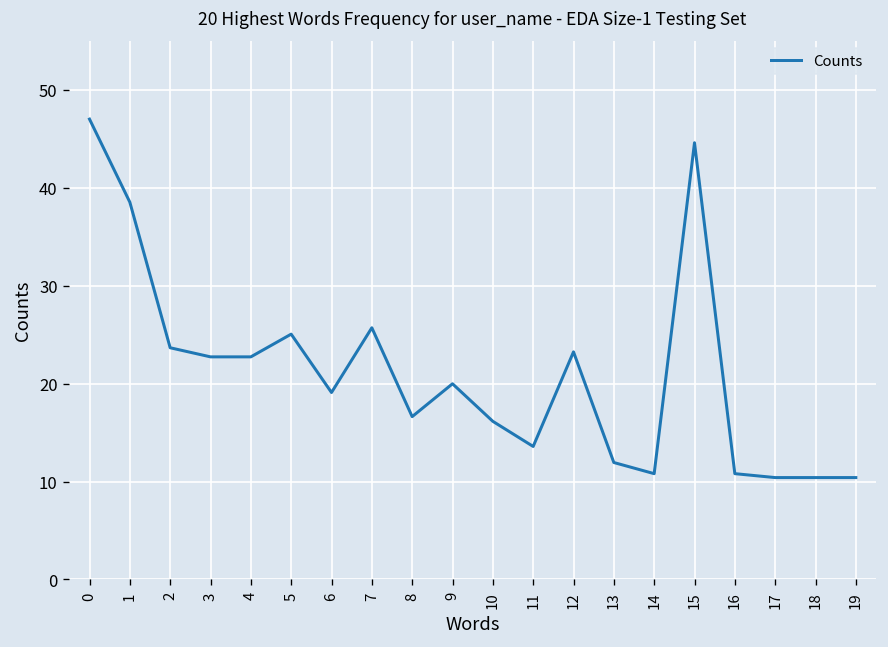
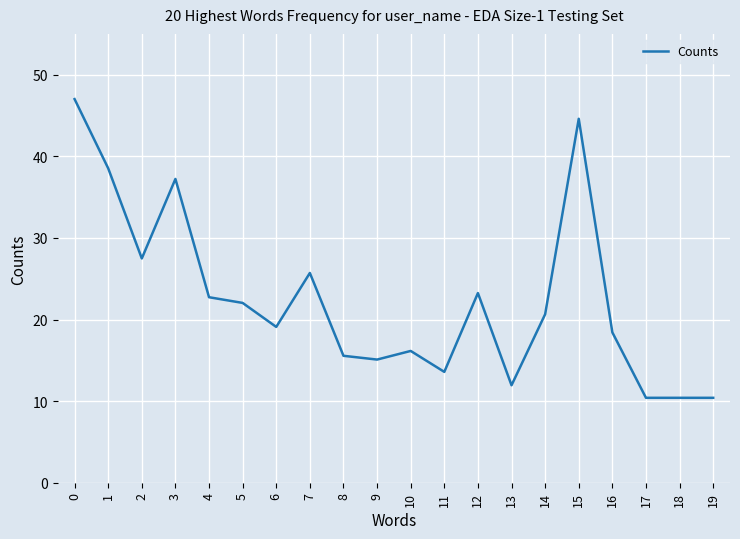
2: 24 -> 27
3: 23 -> 37
5: 25 -> 22
8: 17 -> 16
9: 20 -> 15
14: 11 -> 21
16: 11 -> 18
